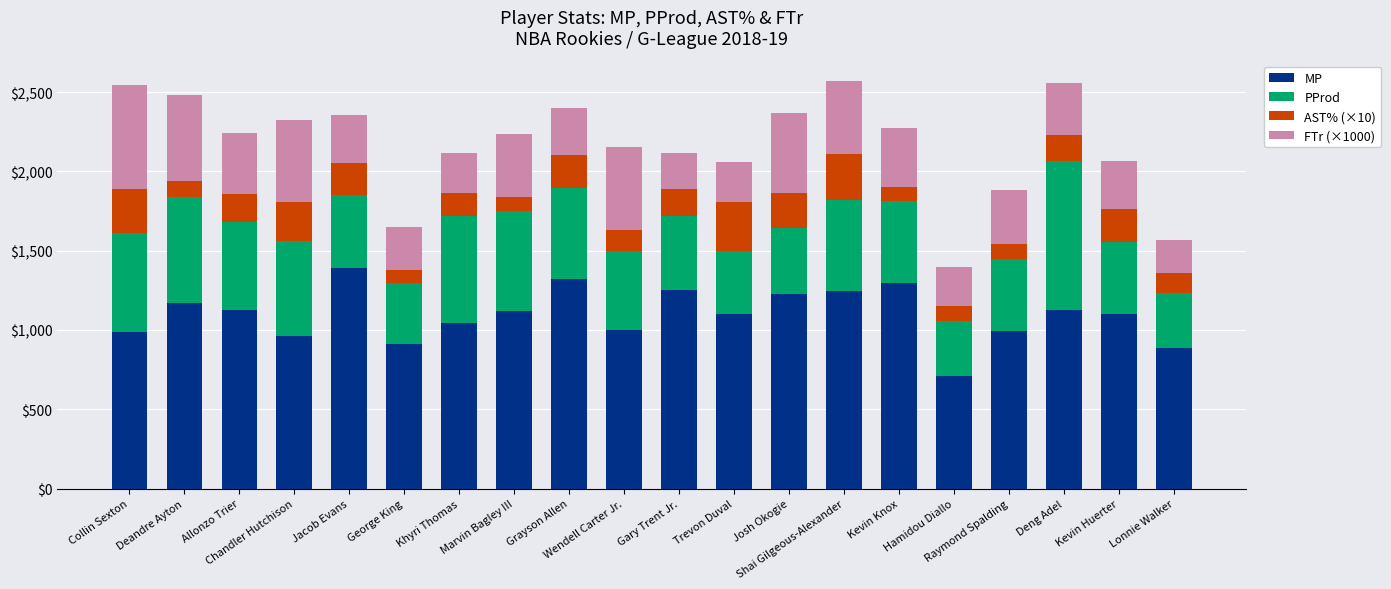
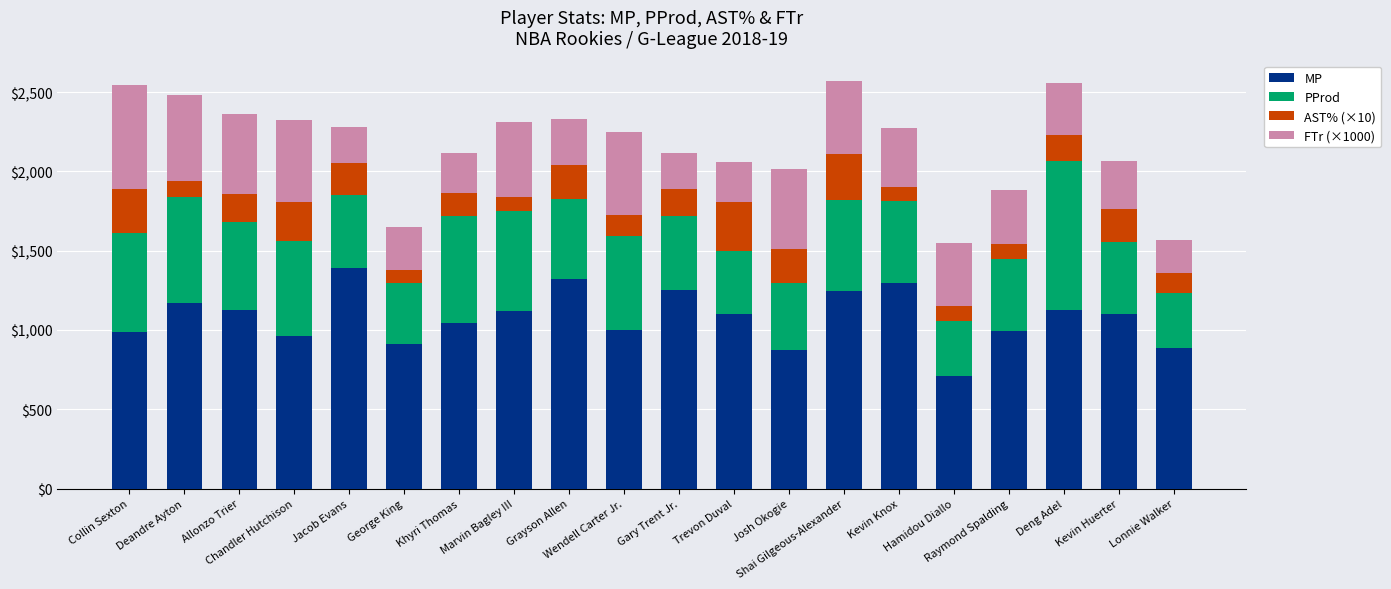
FTr (×1000), Allonzo Trier: $390 -> $500
FTr (×1000), Jacob Evans: $300 -> $230
FTr (×1000), Marvin Bagley III: $400 -> $480
PProd, Grayson Allen: $570 -> $510
PProd, Wendell Carter Jr.: $500 -> $600
MP, Josh Okogie: $1,230 -> $870
FTr (×1000), Hamidou Diallo: $250 -> $400
